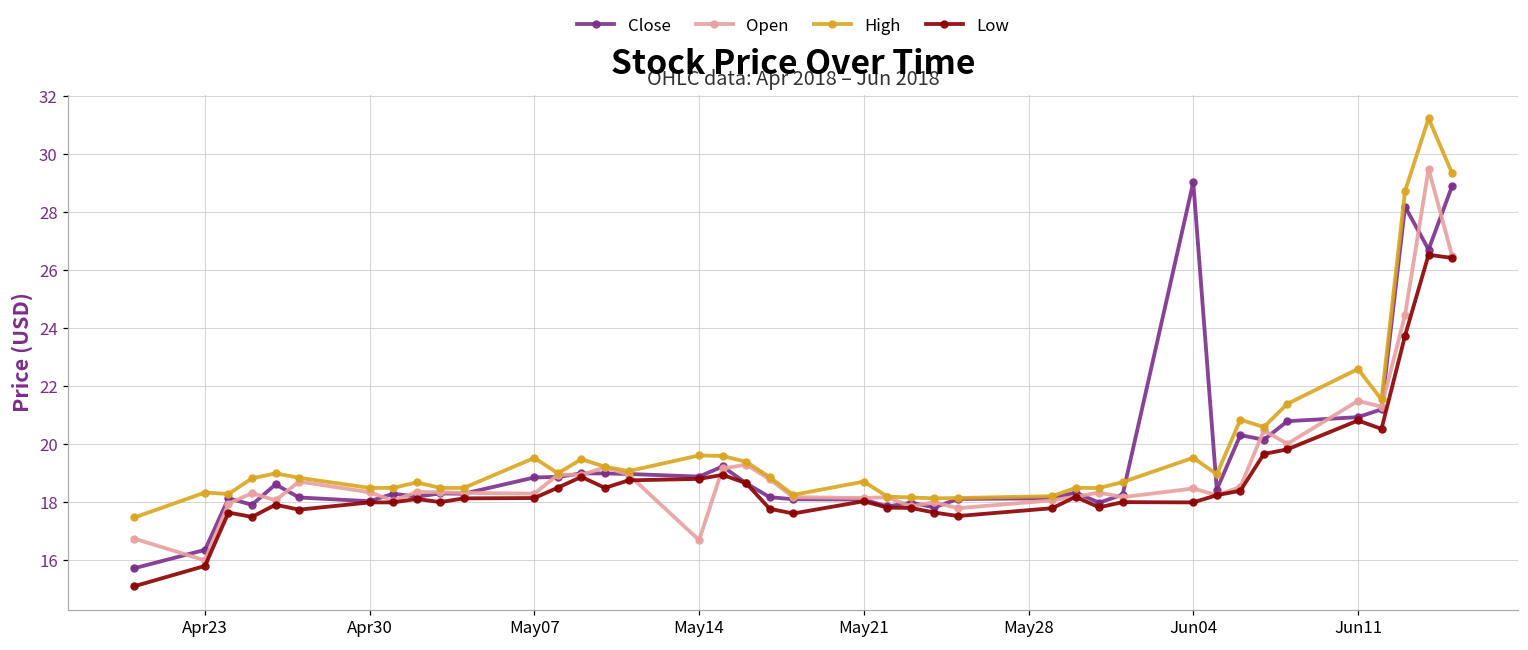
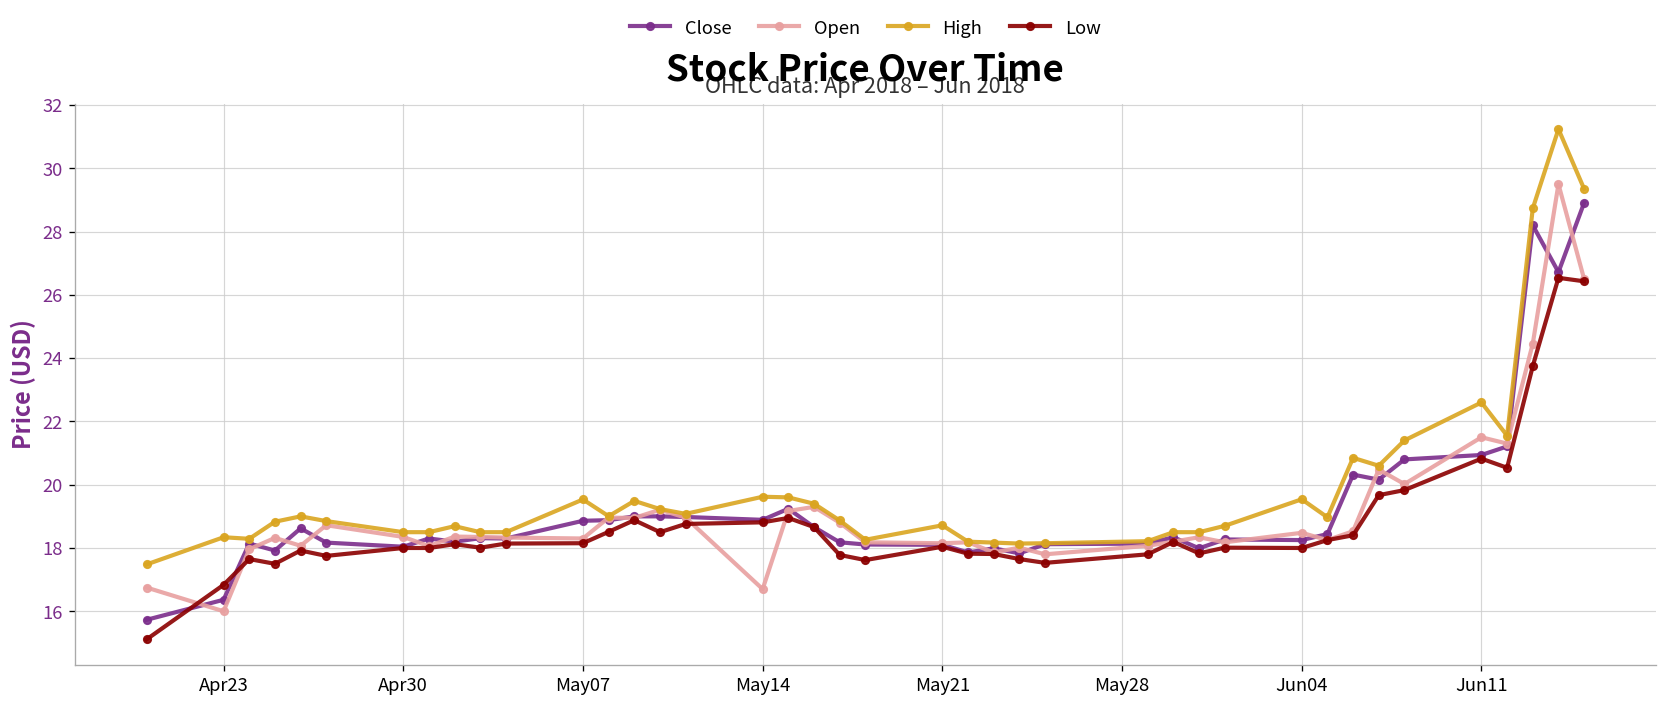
Low, Apr23: 15.8 -> 16.8
Close, Jun04: 29.0 -> 18.3
